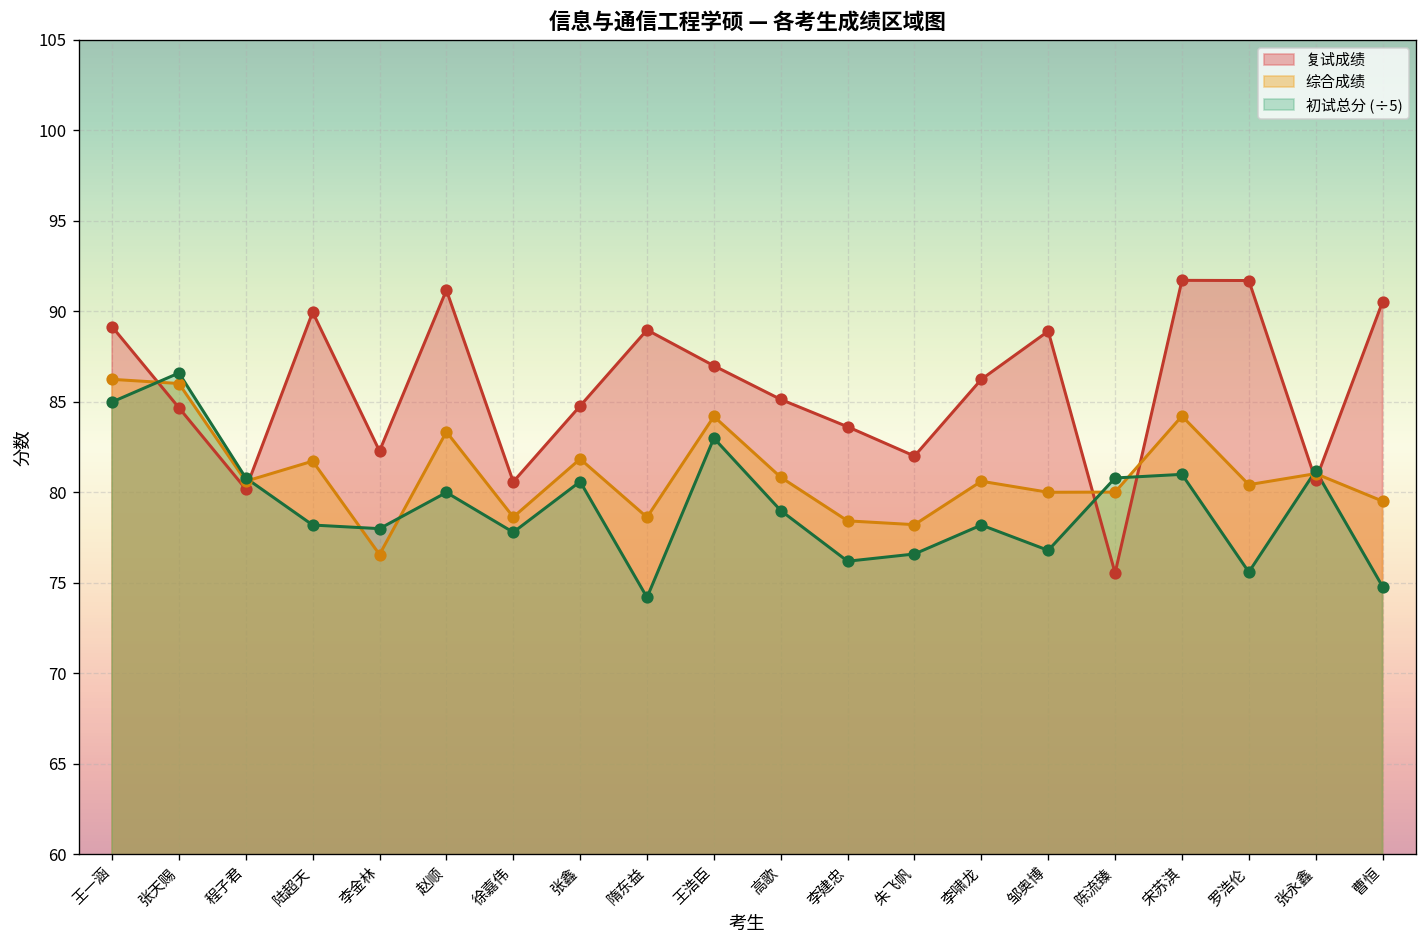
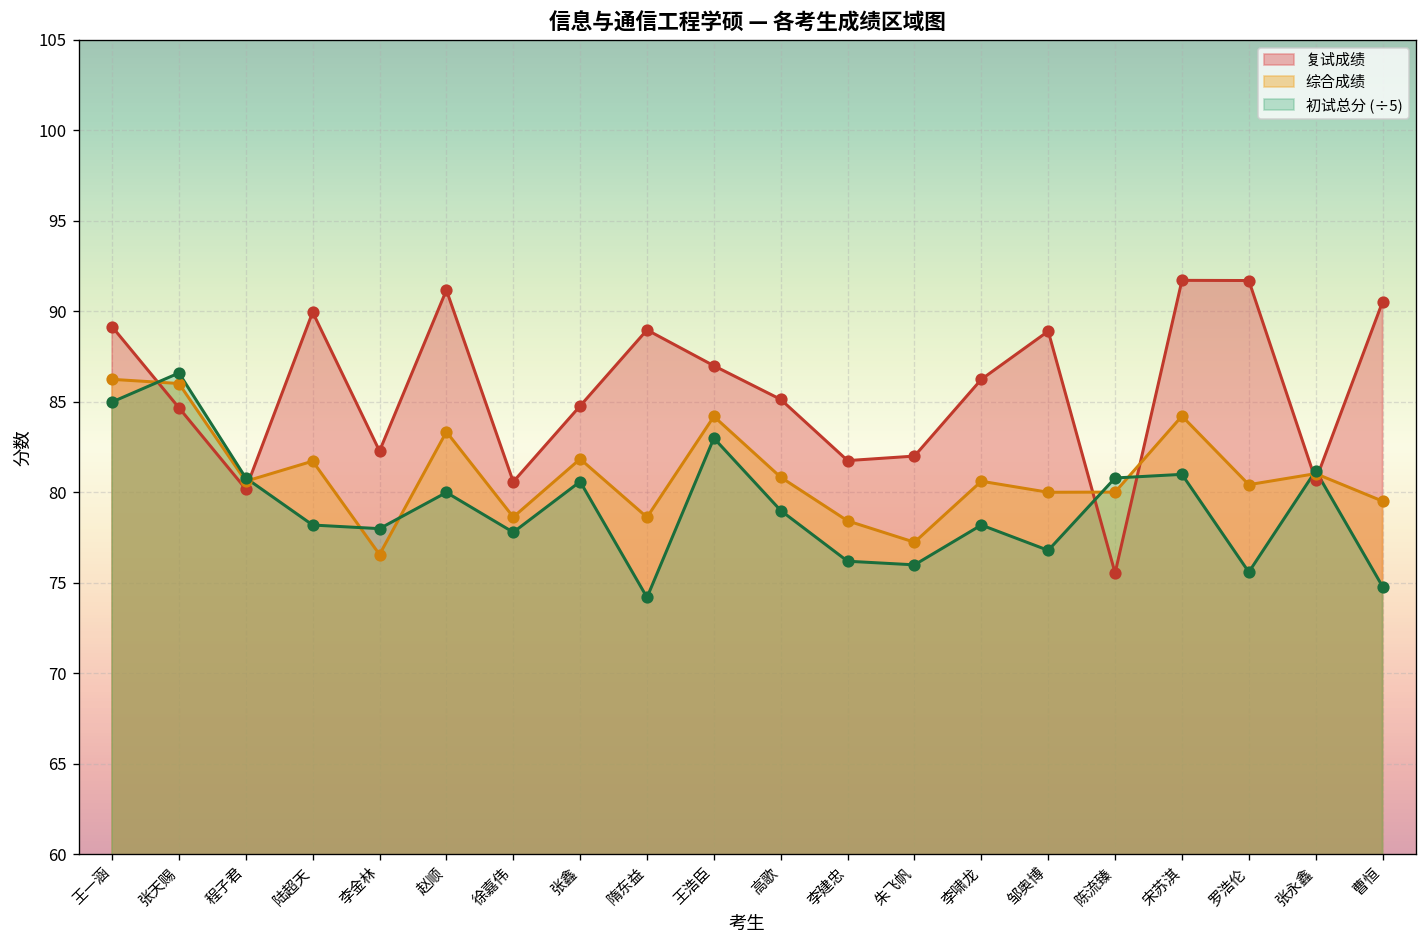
复试成绩, 李建忠: 83.6 -> 81.8
综合成绩, 朱飞帆: 78.2 -> 77.3
初试总分 (÷5), 朱飞帆: 76.6 -> 76.0
